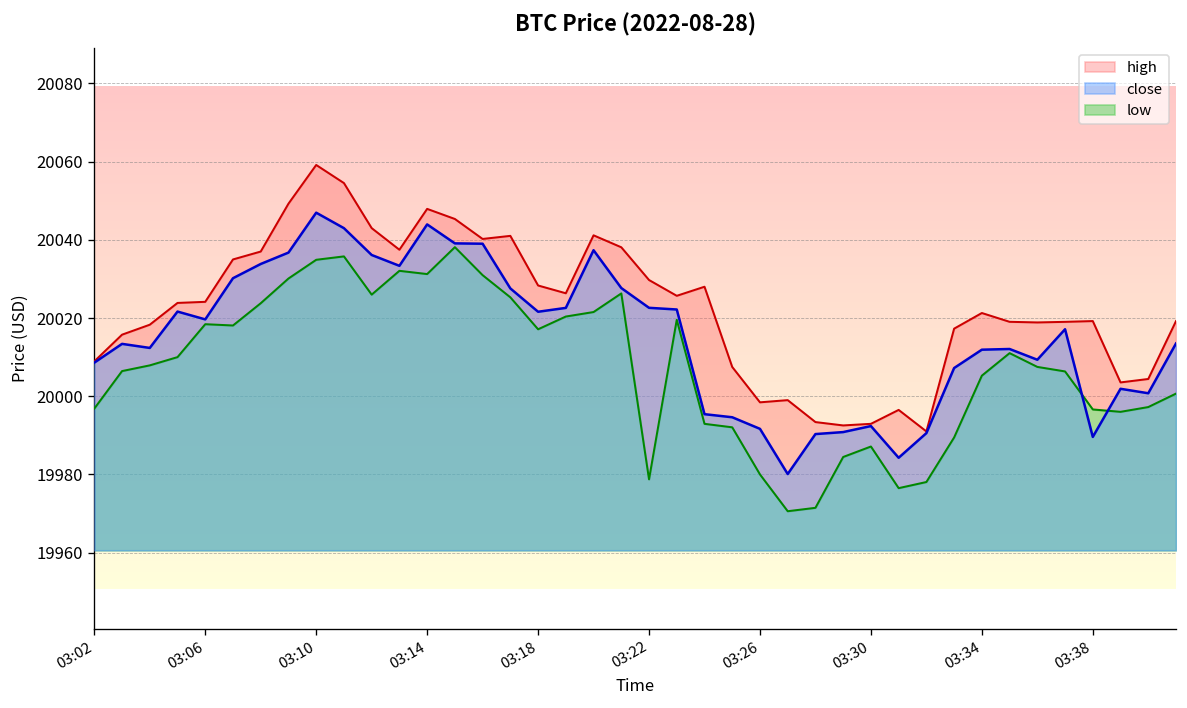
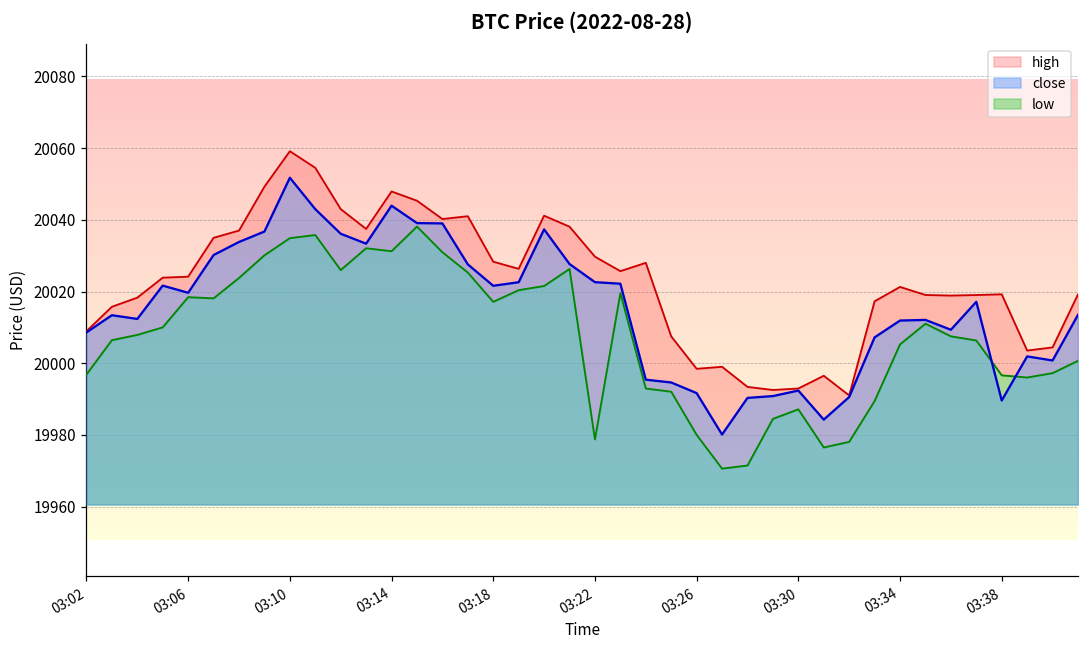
close, 03:10: 20047 -> 20052
